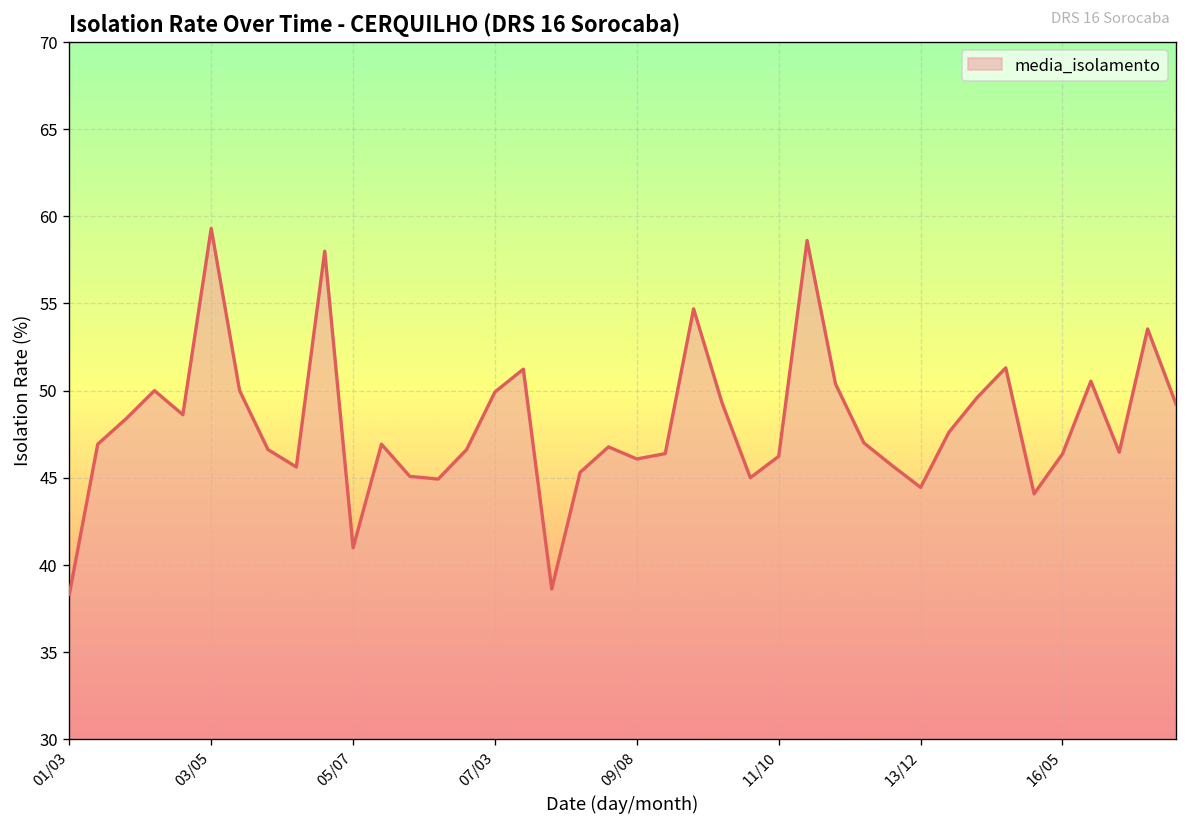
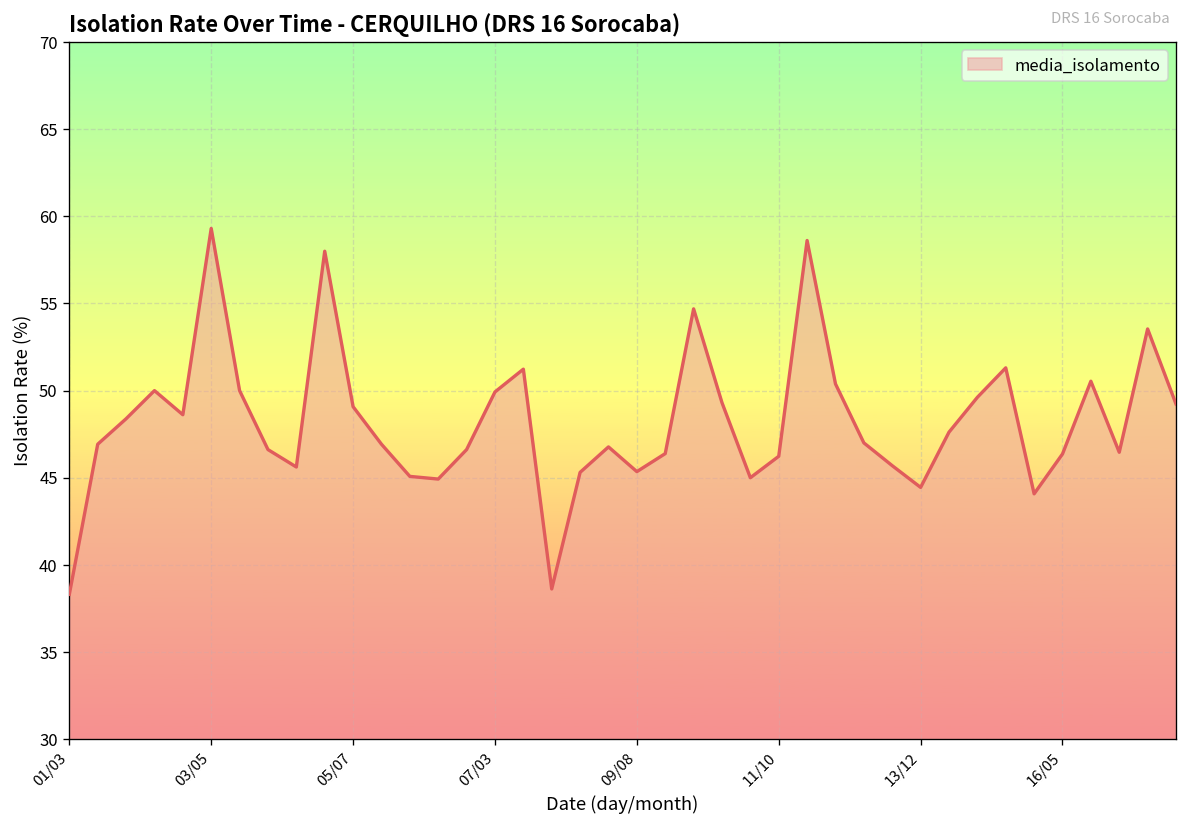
05/07: 41.0 -> 49.1
09/08: 46.1 -> 45.4
